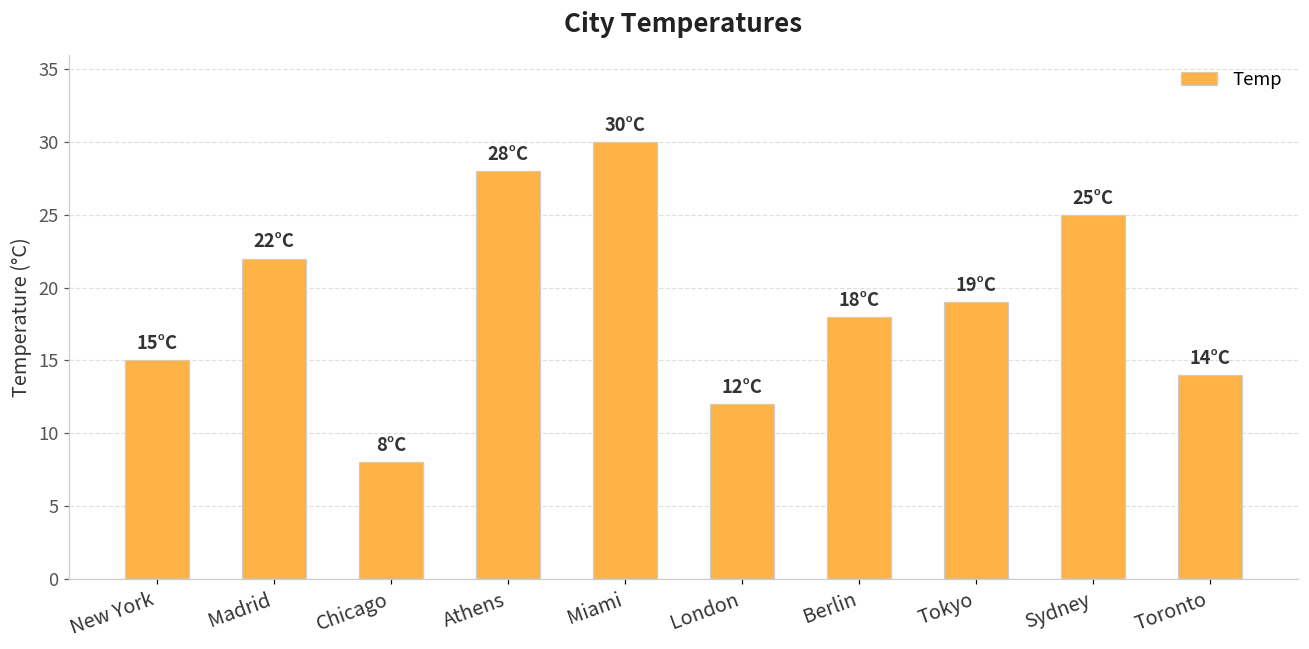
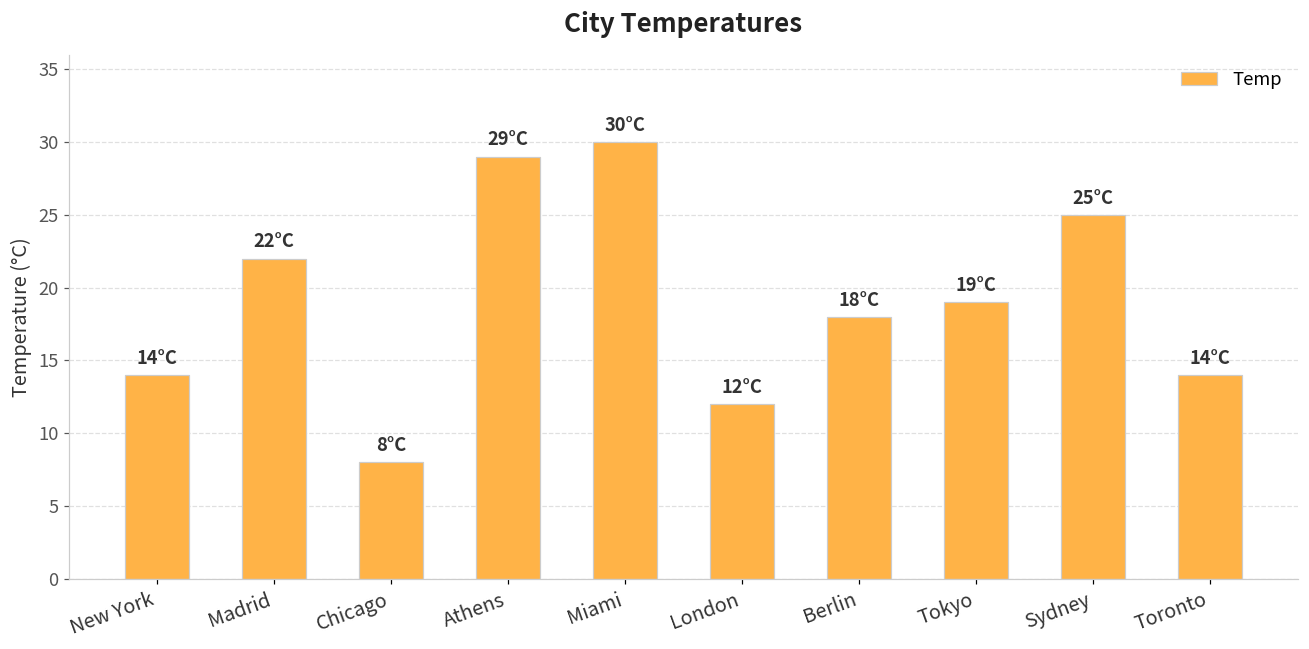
New York: 15°C -> 14°C
Athens: 28°C -> 29°C
